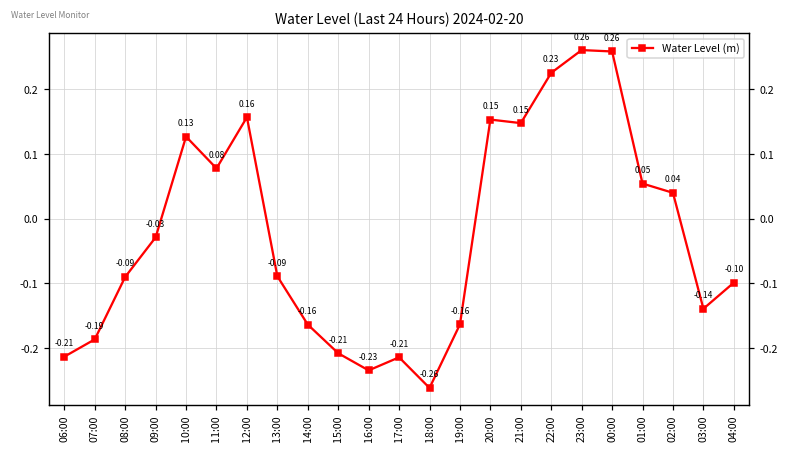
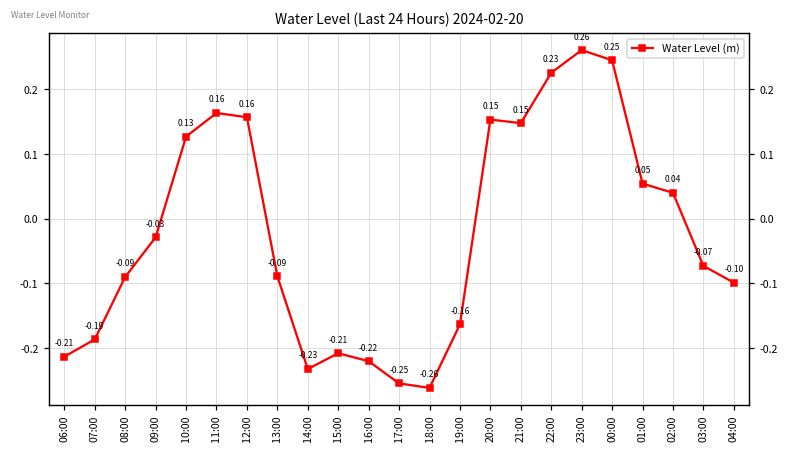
11:00: 0.08 -> 0.16
14:00: -0.16 -> -0.23
16:00: -0.23 -> -0.22
17:00: -0.21 -> -0.25
00:00: 0.26 -> 0.25
03:00: -0.14 -> -0.07
